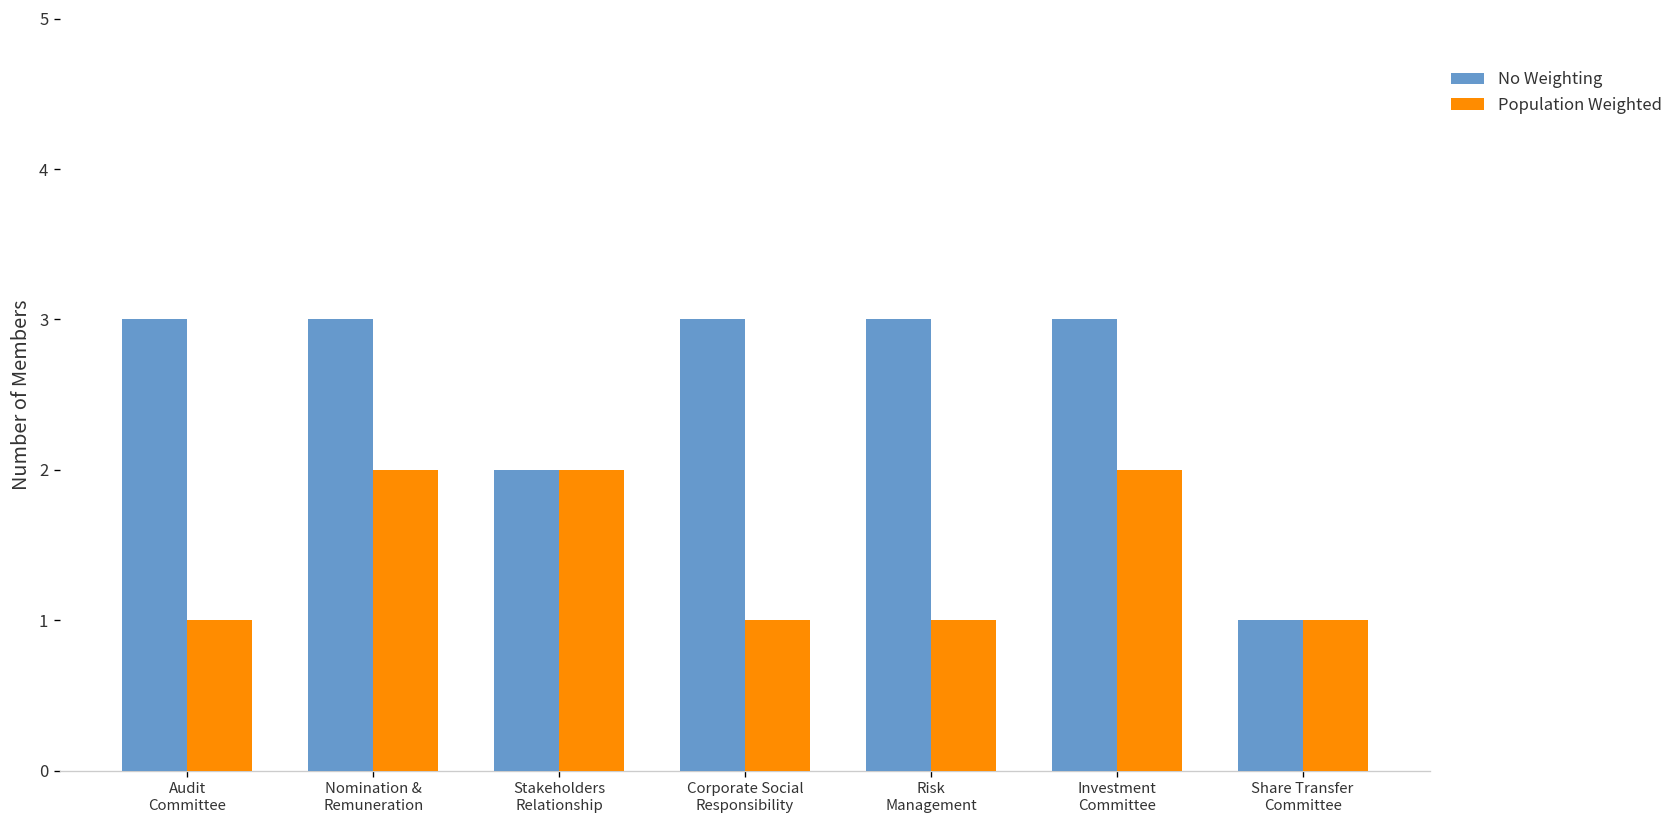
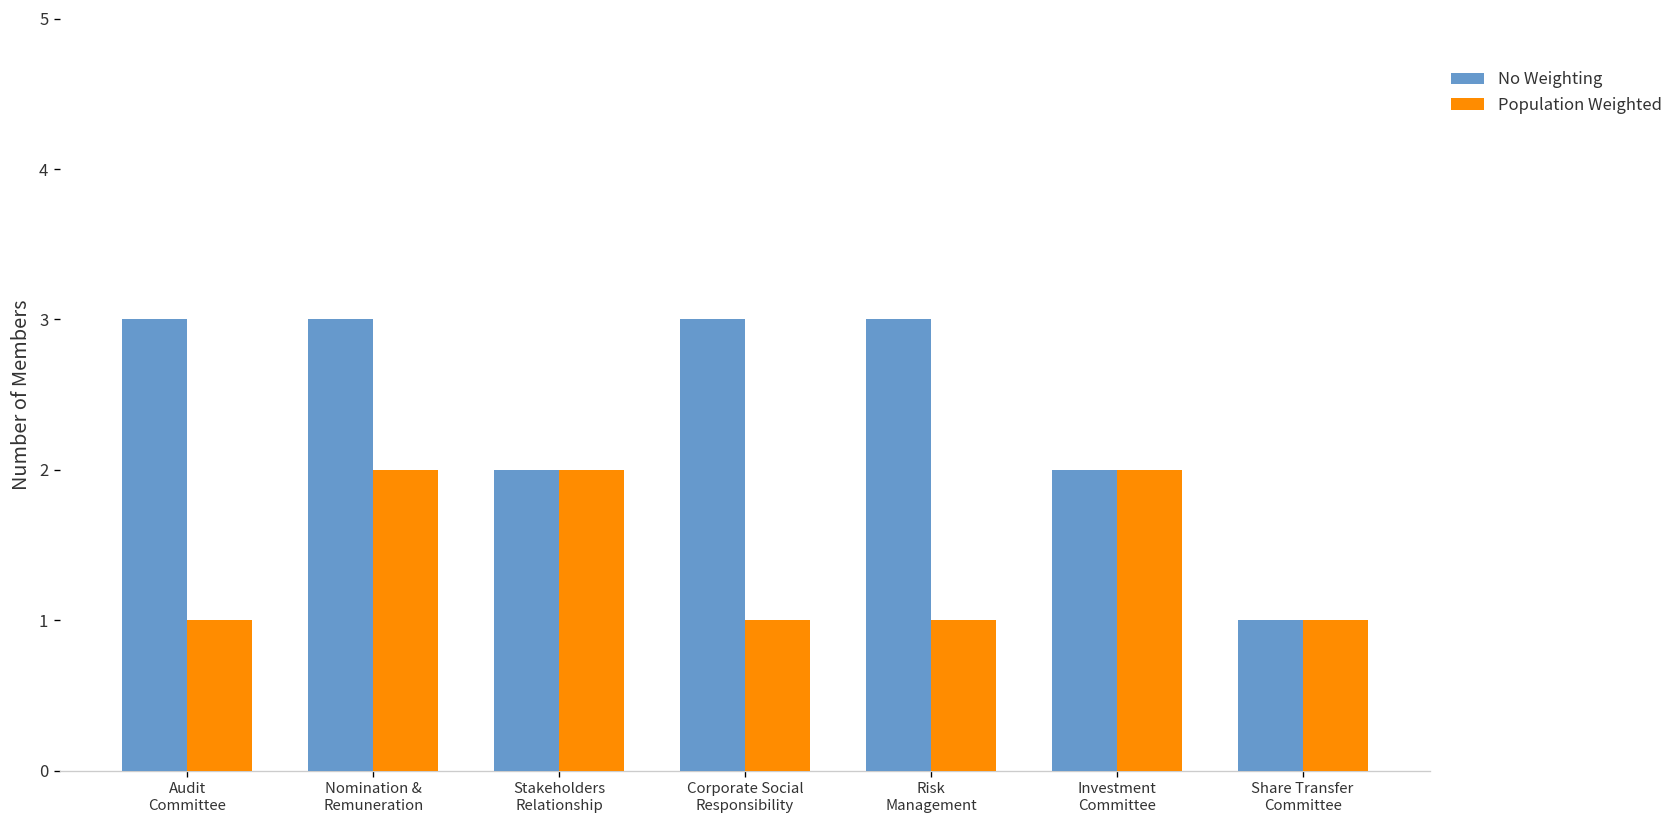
No Weighting, Investment Committee: 3 -> 2
